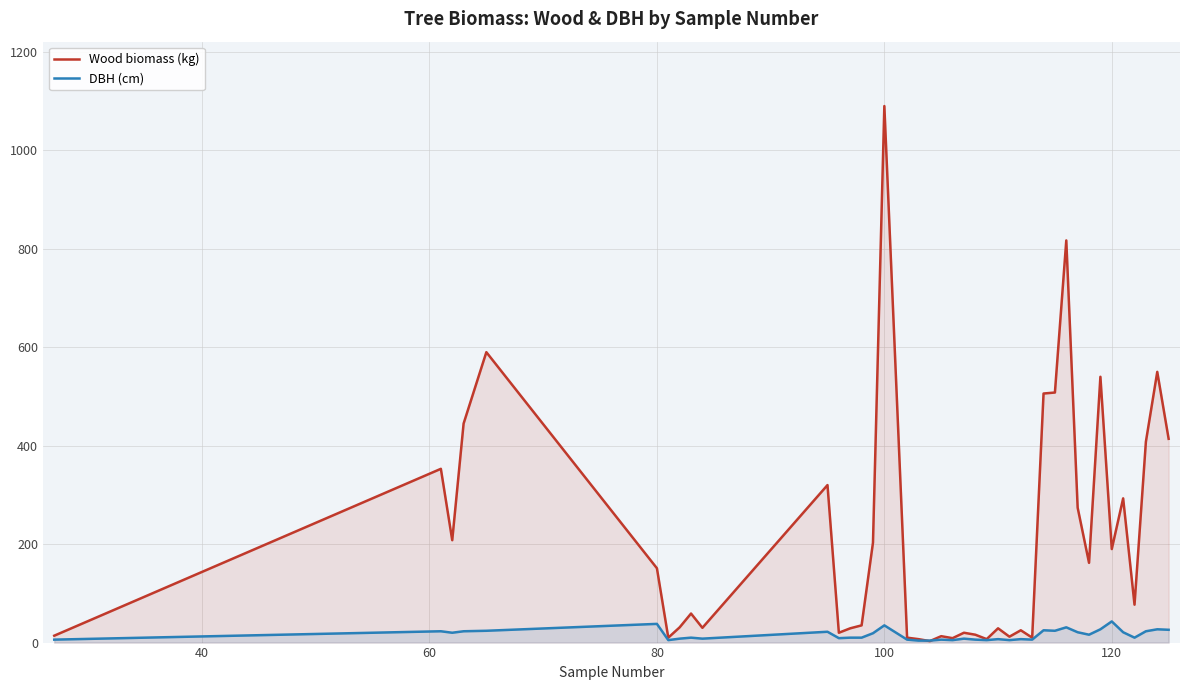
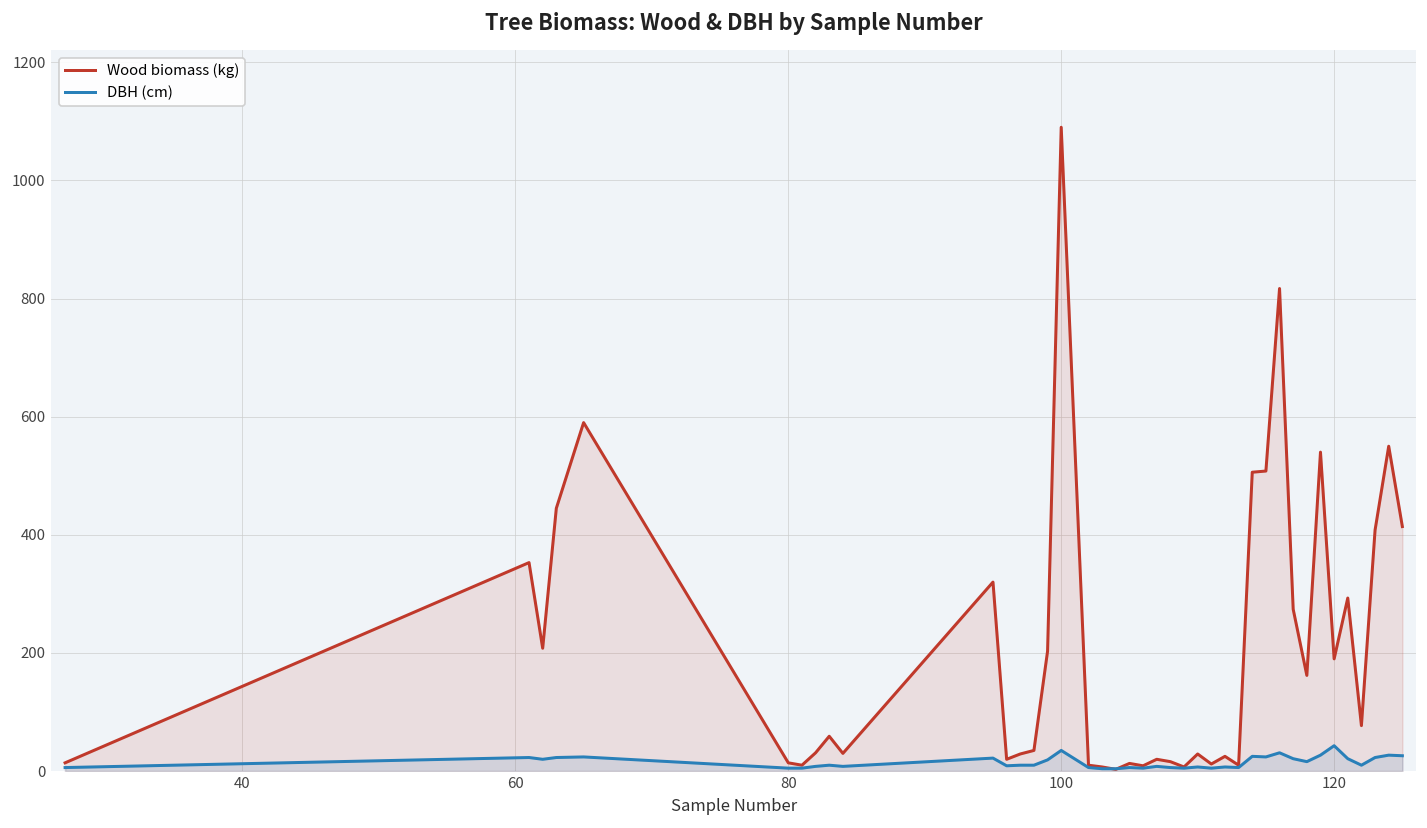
Wood biomass (kg), 80: 150 -> 10
DBH (cm), 80: 40 -> 10
